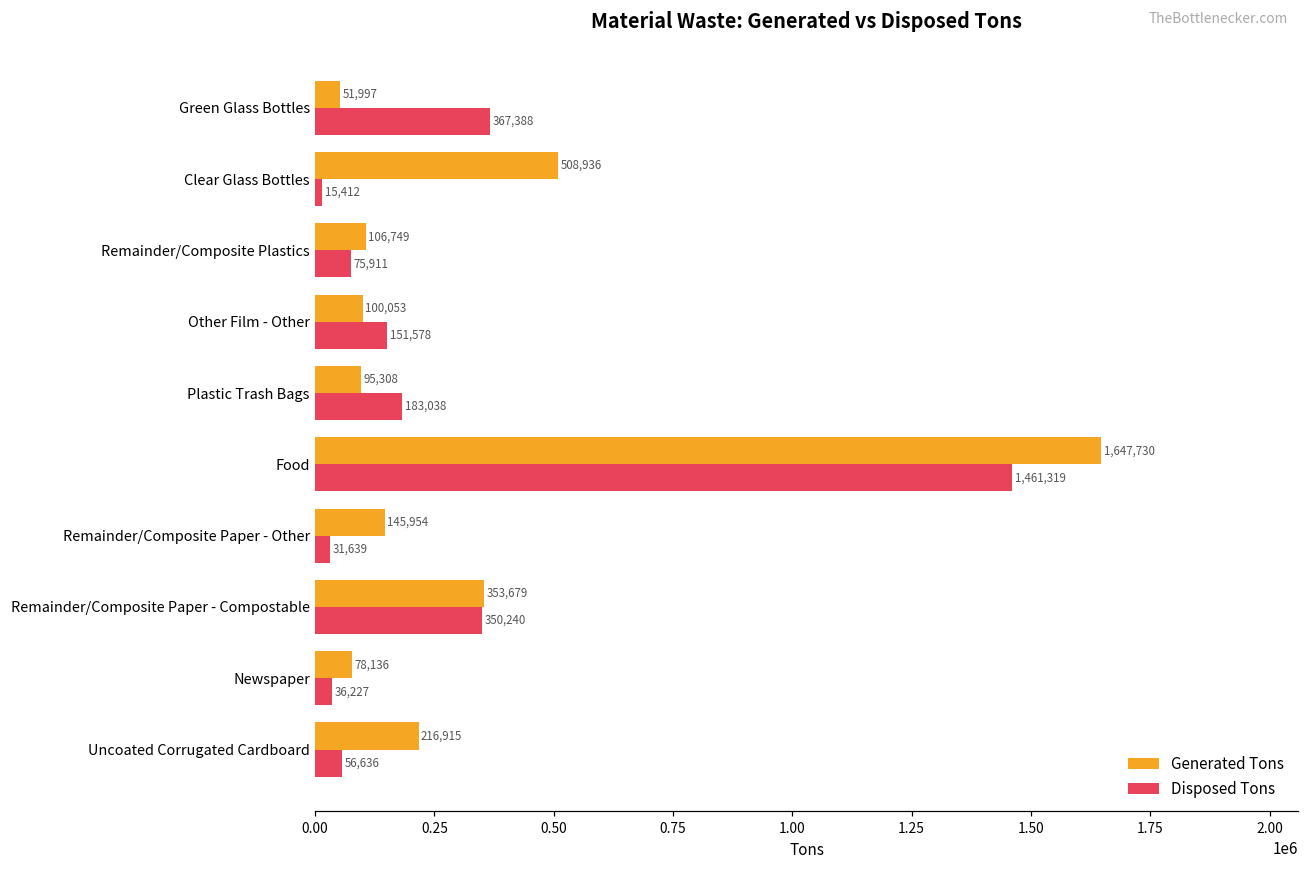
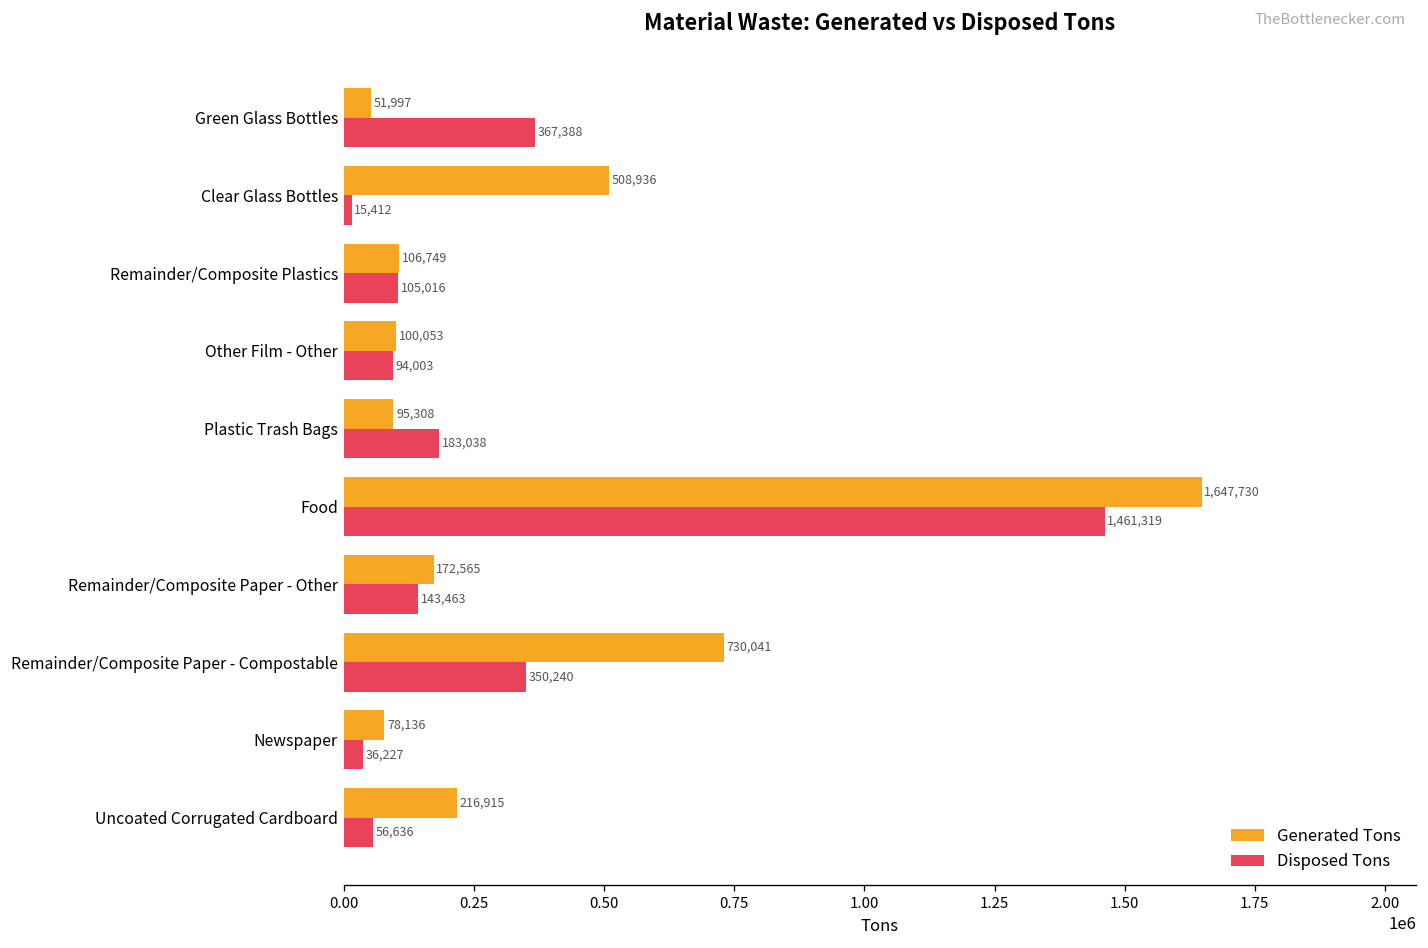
Disposed Tons, Remainder/Composite Plastics: 75,911 -> 105,016
Disposed Tons, Other Film - Other: 151,578 -> 94,003
Generated Tons, Remainder/Composite Paper - Other: 145,954 -> 172,565
Disposed Tons, Remainder/Composite Paper - Other: 31,639 -> 143,463
Generated Tons, Remainder/Composite Paper - Compostable: 353,679 -> 730,041
